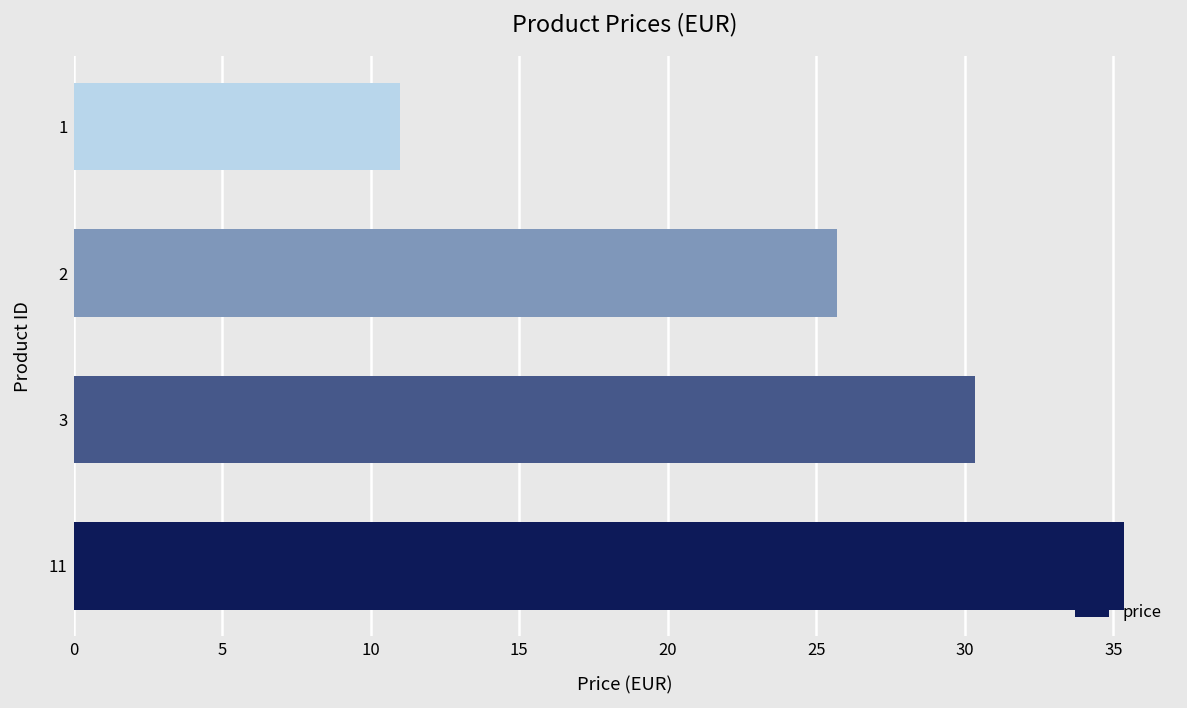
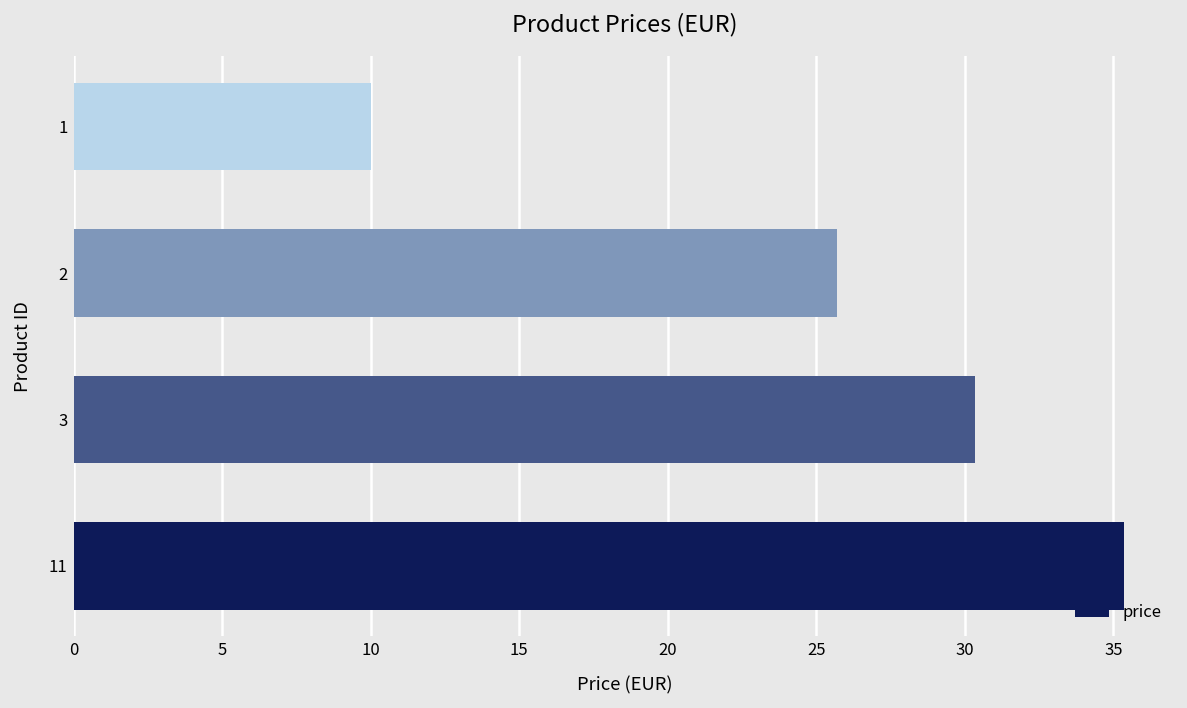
1: 11 -> 10
